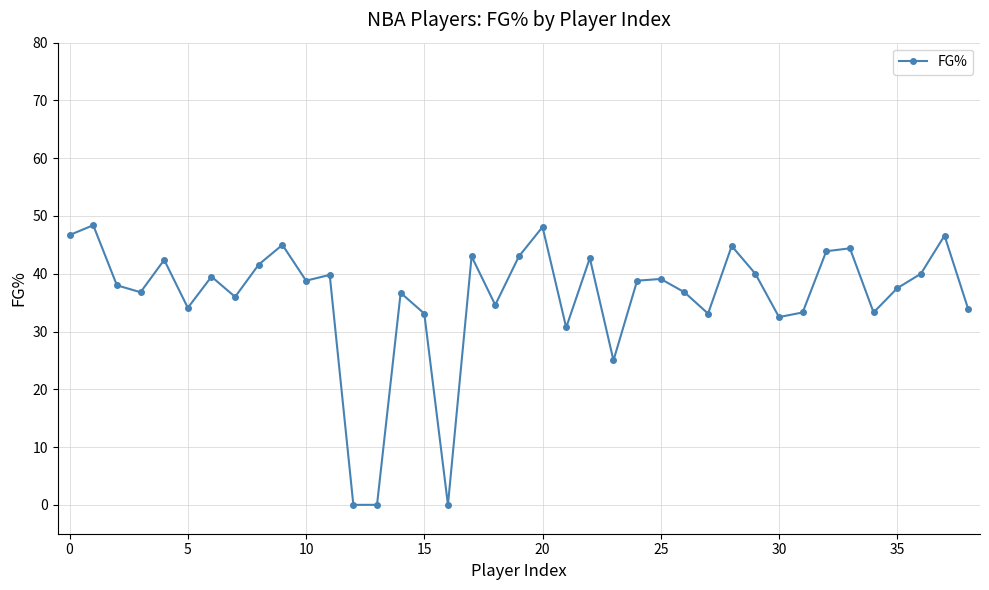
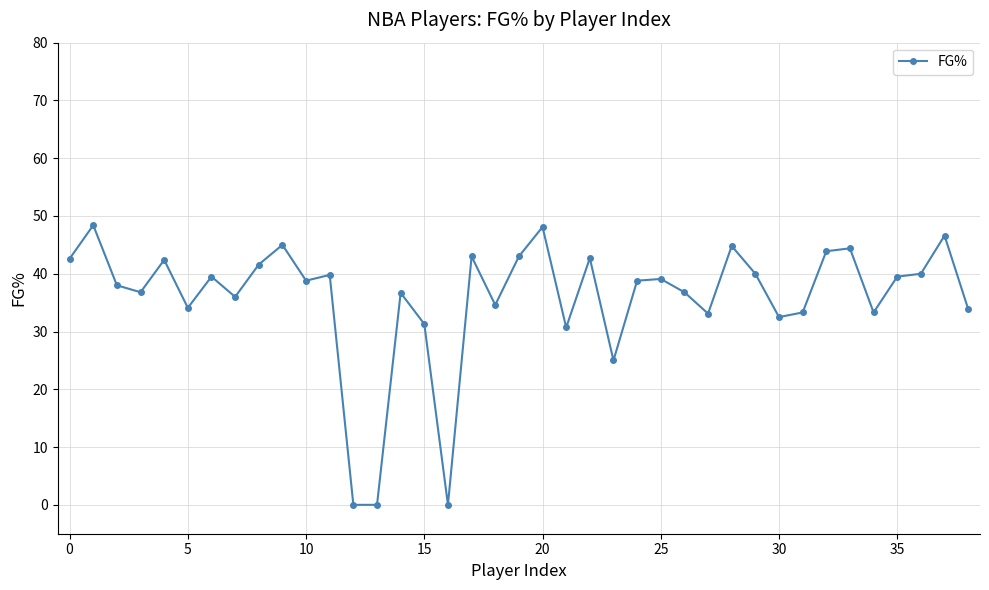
0: 47 -> 43
15: 33 -> 31
35: 38 -> 40
